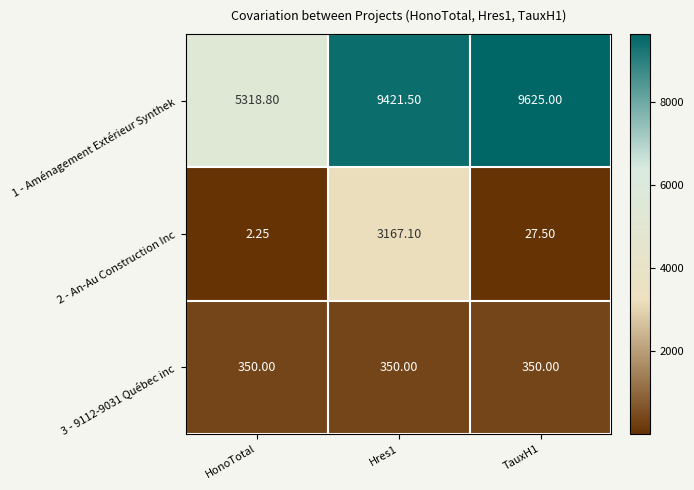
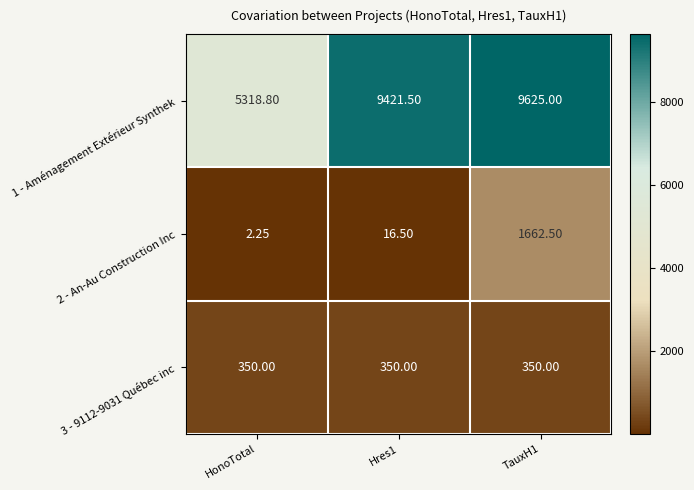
2 - An-Au Construction Inc, Hres1: 3167.10 -> 16.50
2 - An-Au Construction Inc, TauxH1: 27.50 -> 1662.50
